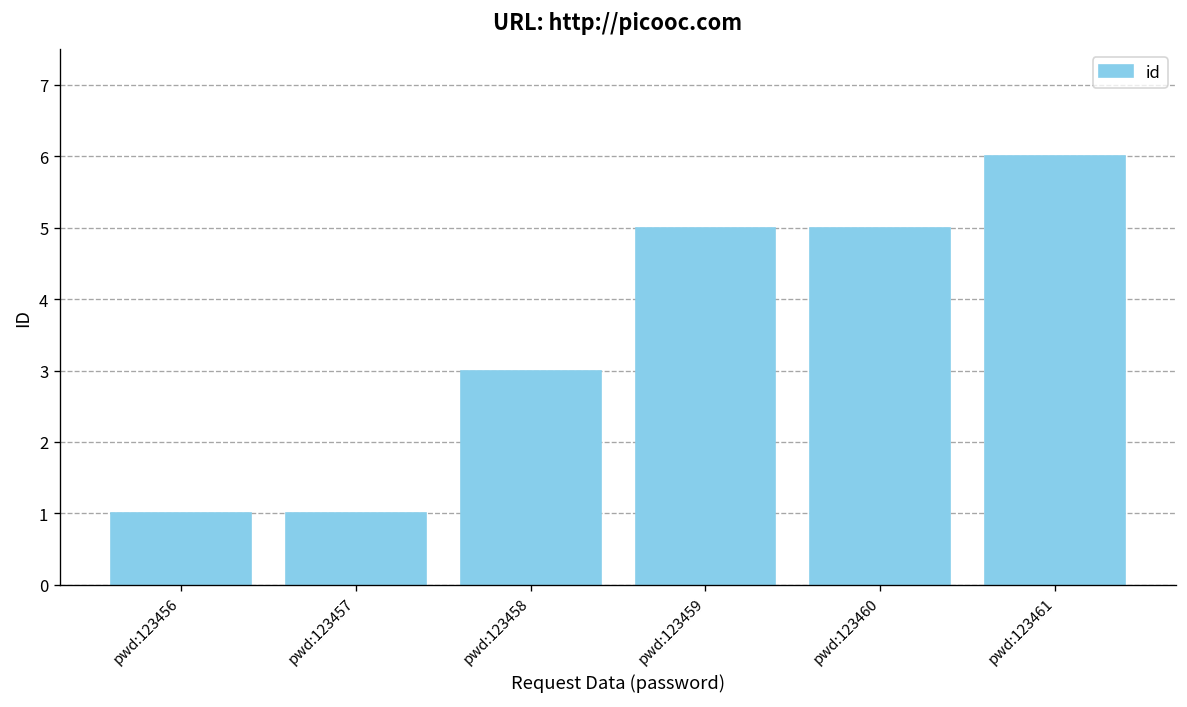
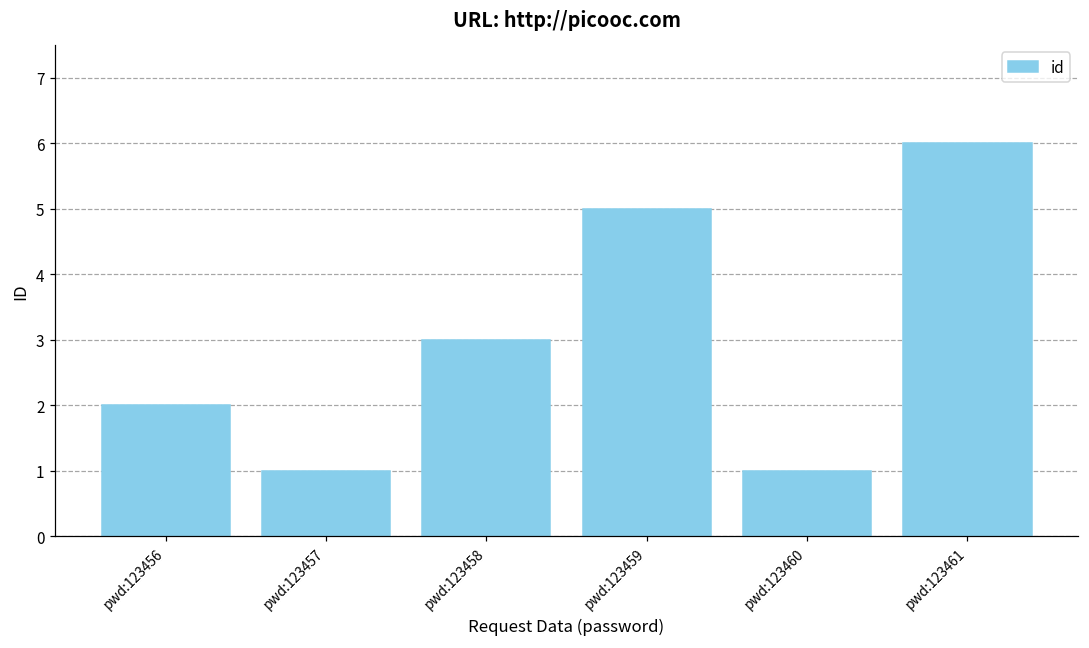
pwd:123456: 1 -> 2
pwd:123460: 5 -> 1
